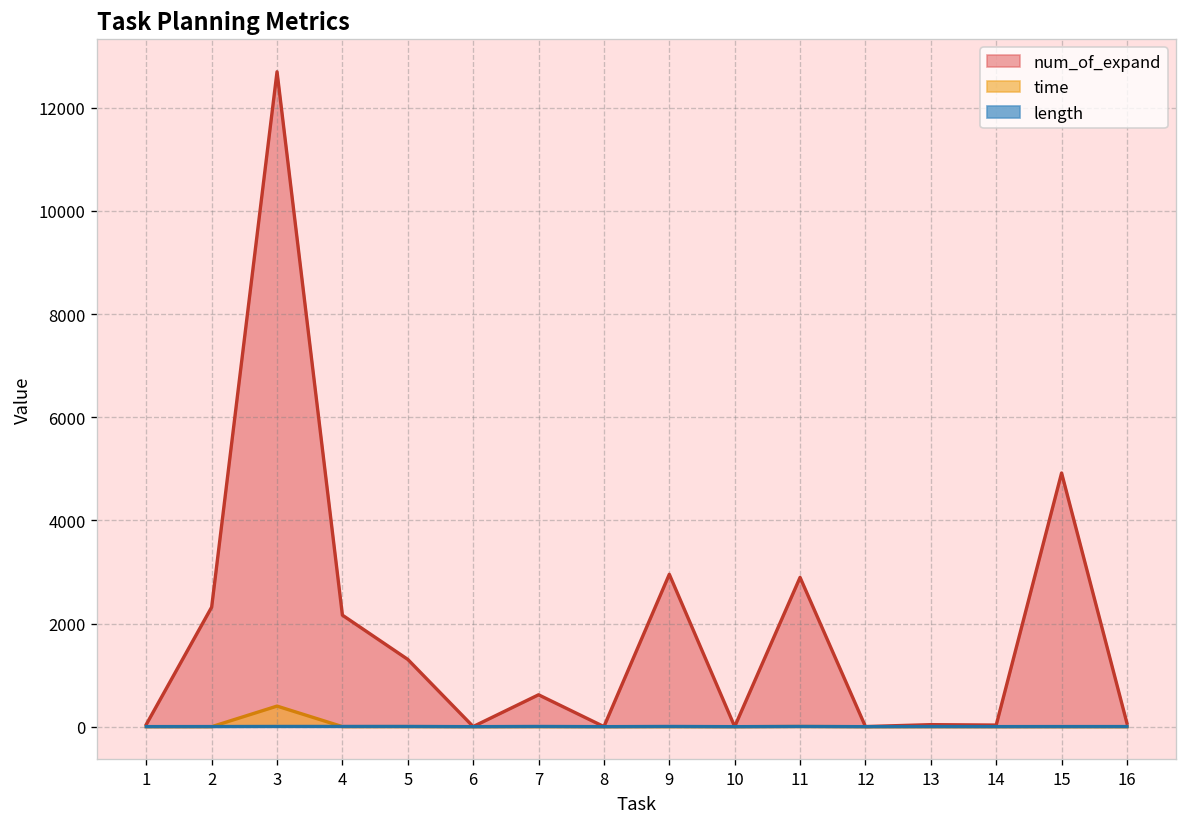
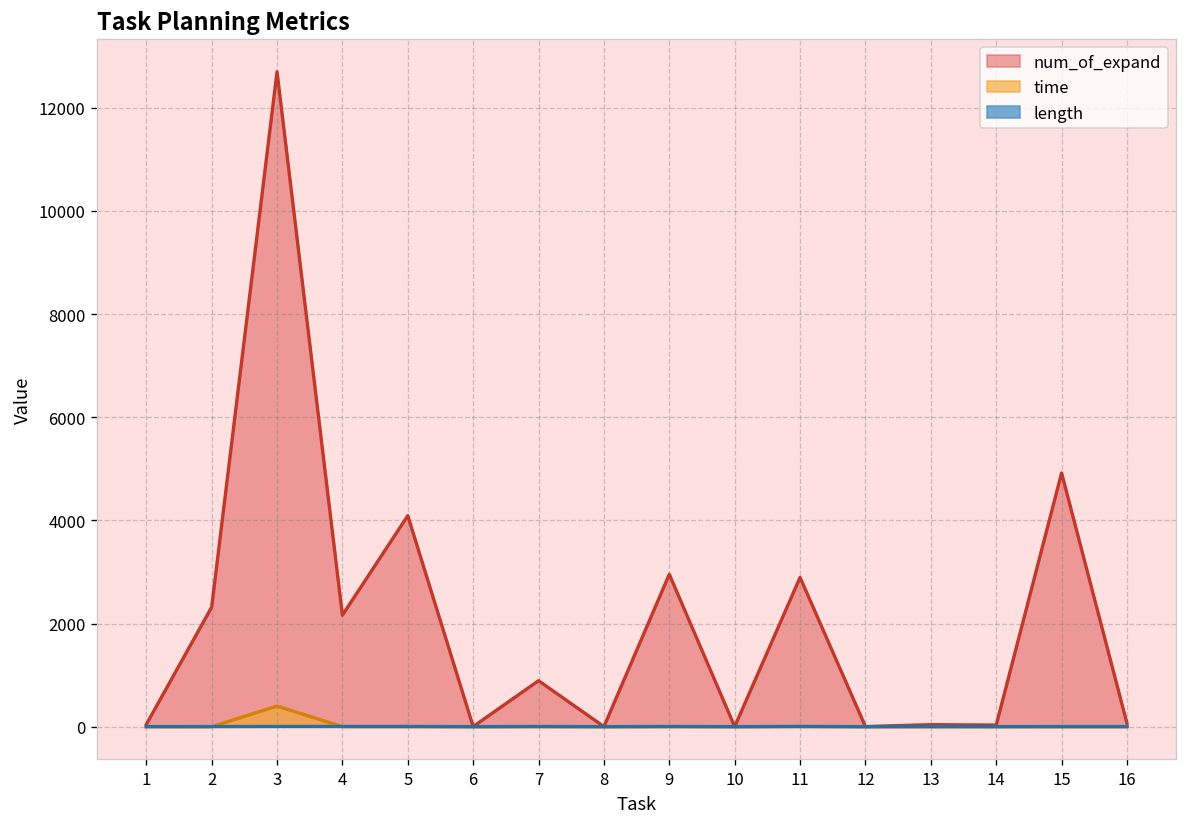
num_of_expand, 5: 1300 -> 4100
num_of_expand, 7: 600 -> 900
